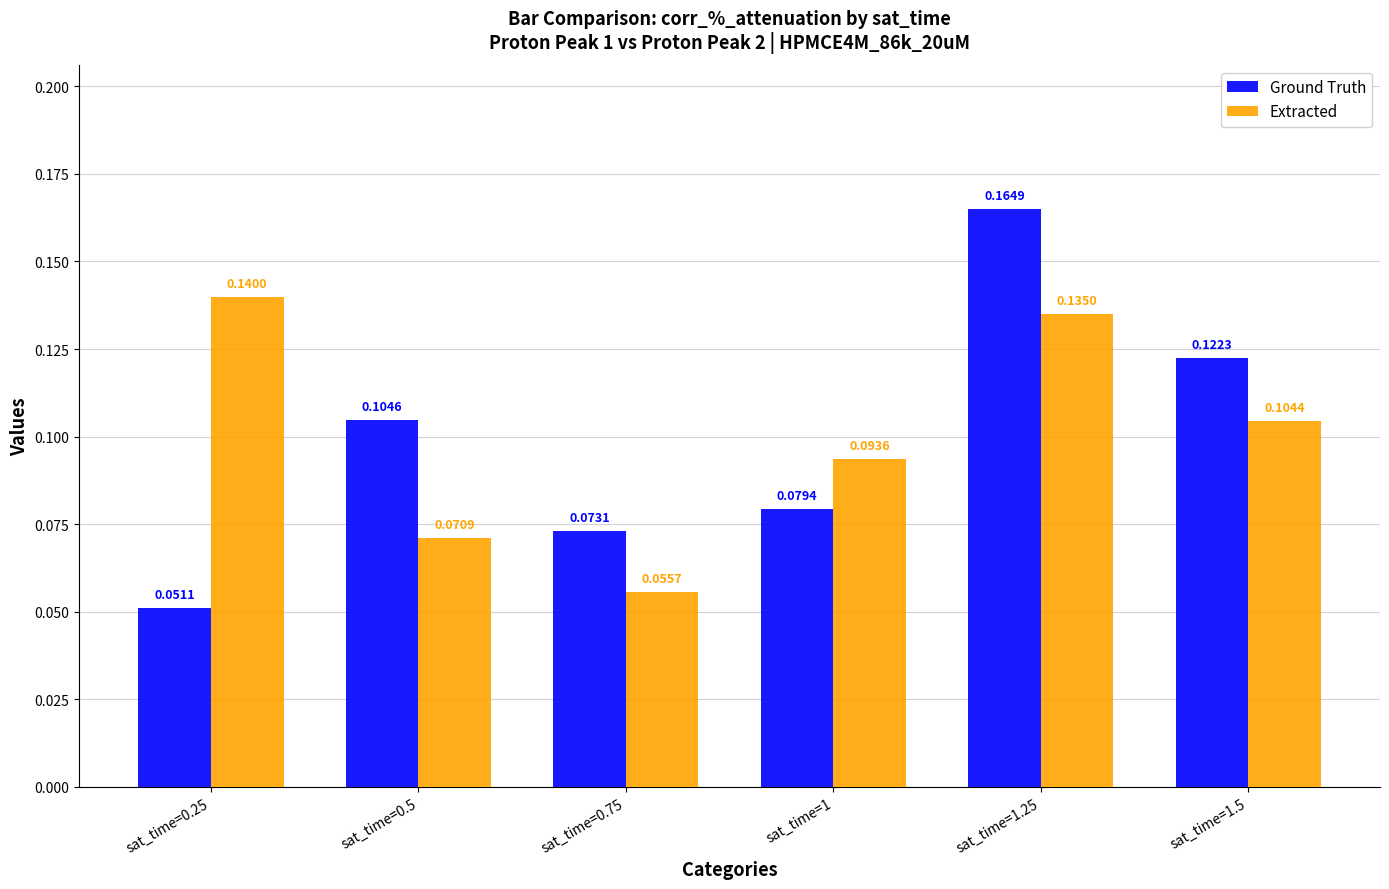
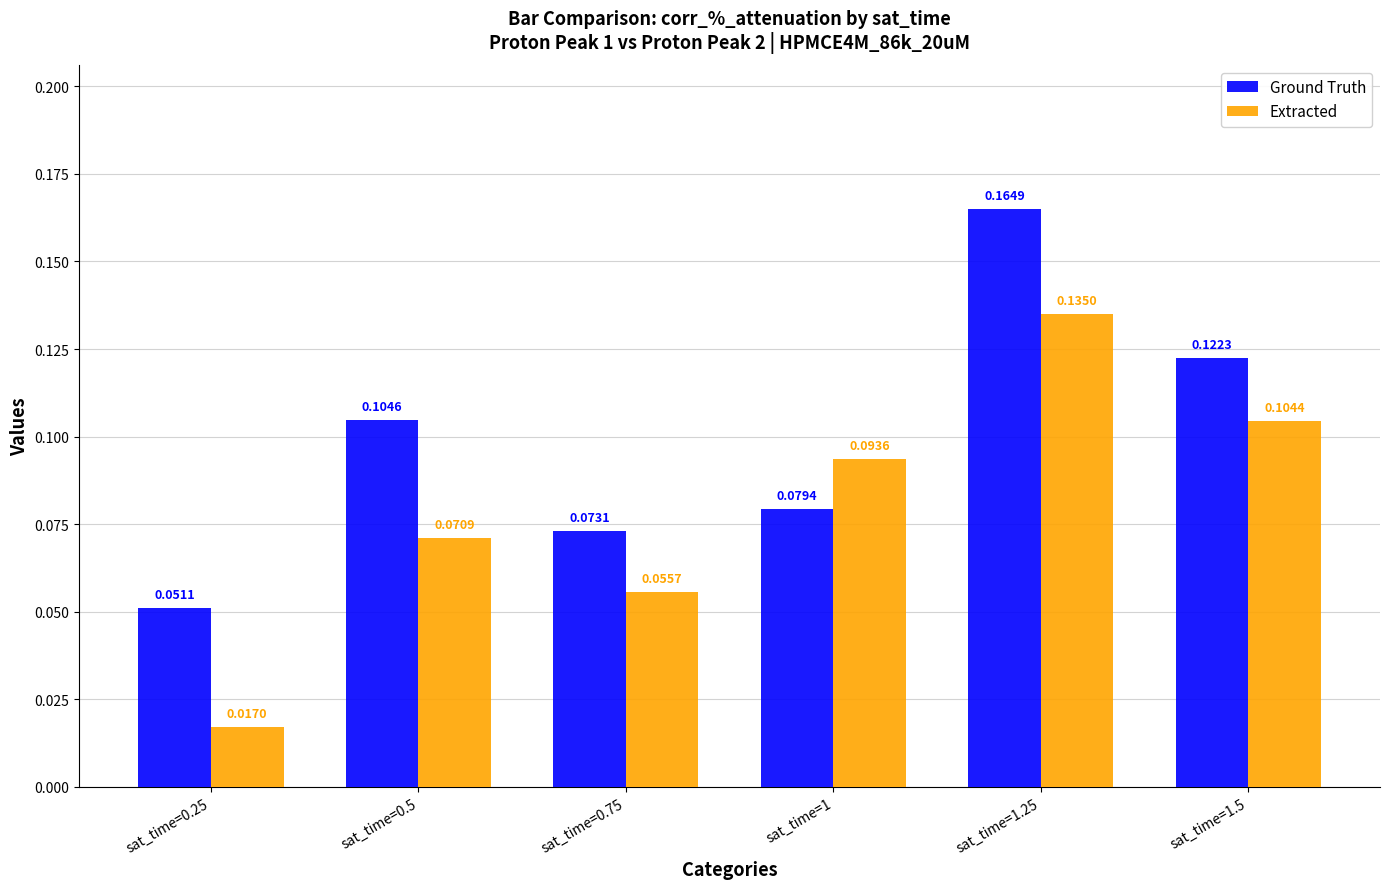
Extracted, sat_time=0.25: 0.1400 -> 0.0170
